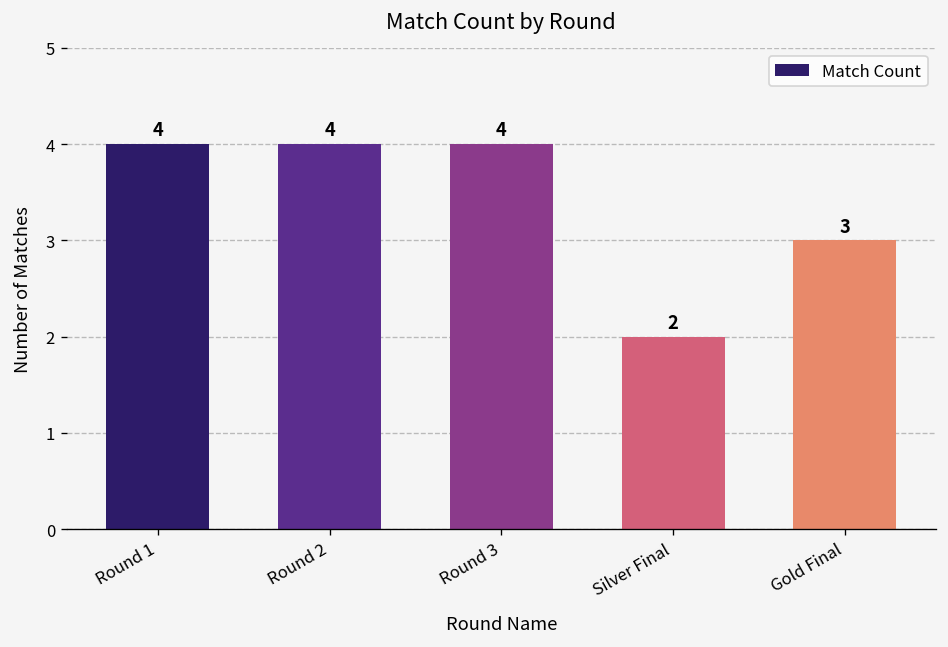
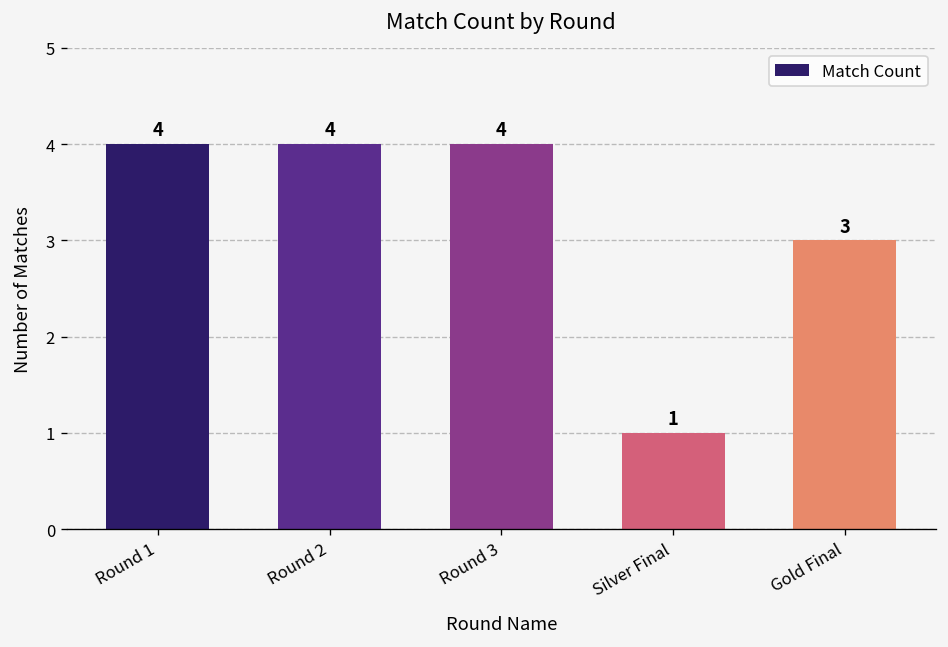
Silver Final: 2 -> 1
